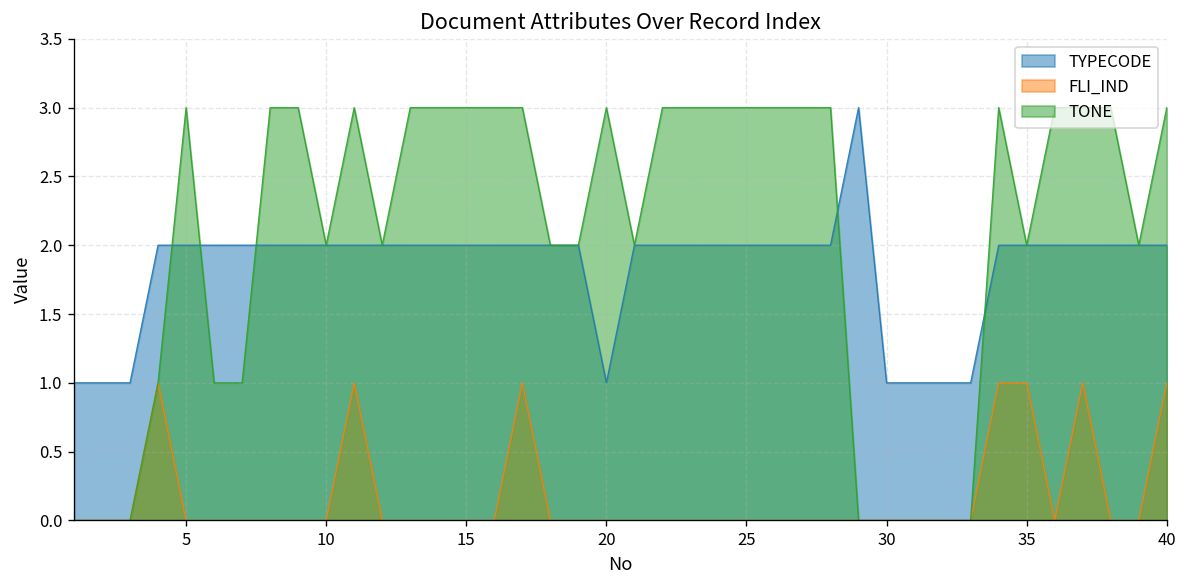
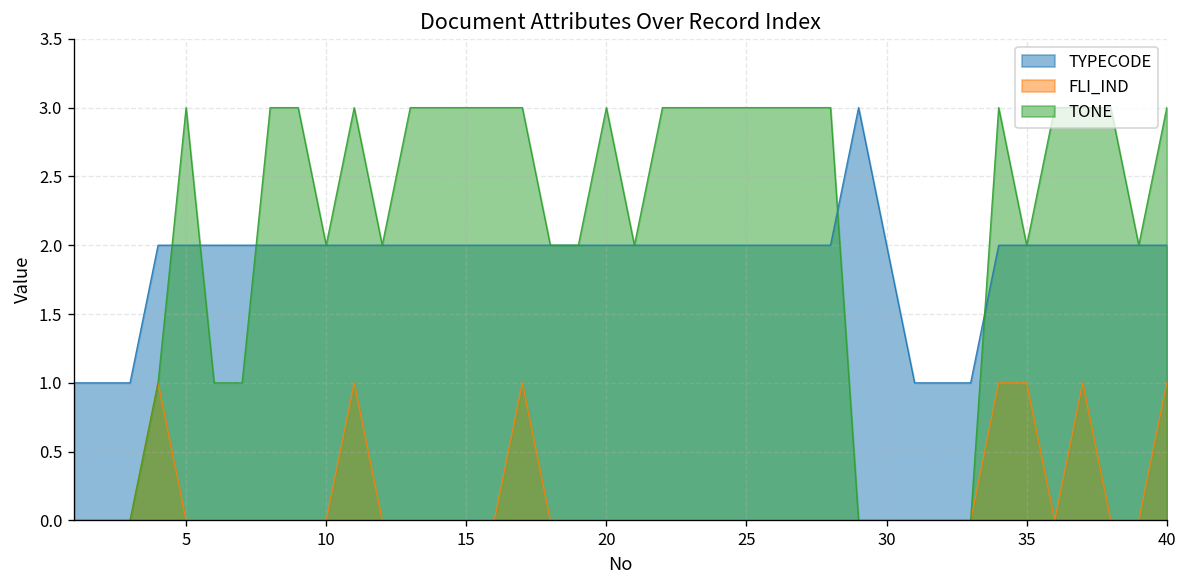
TYPECODE, 20: 1 -> 2
TYPECODE, 30: 1 -> 2
